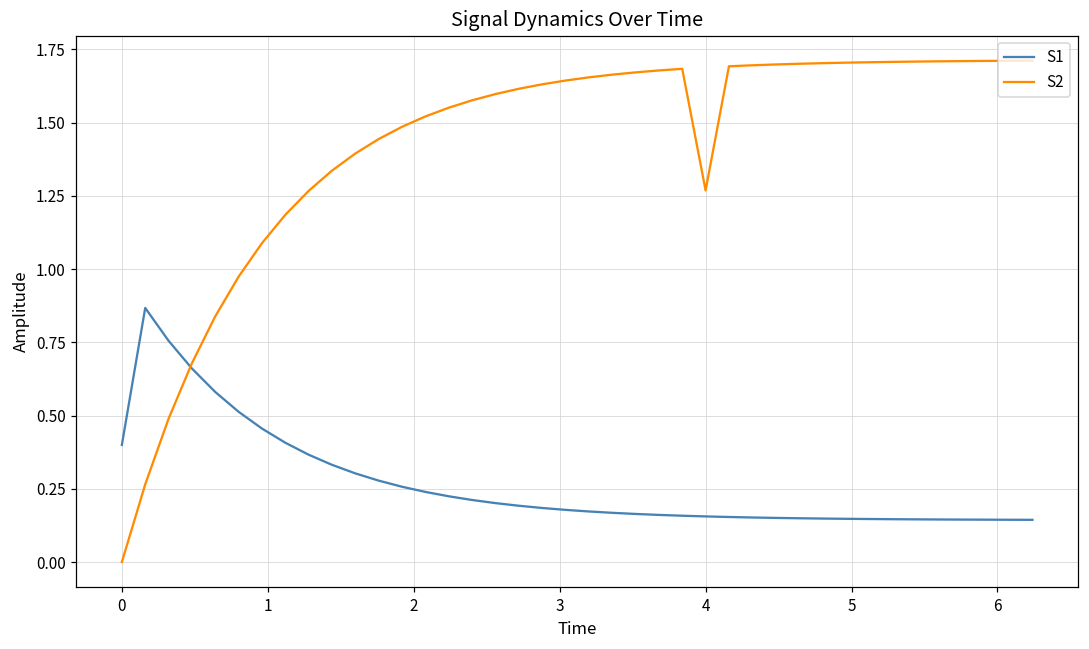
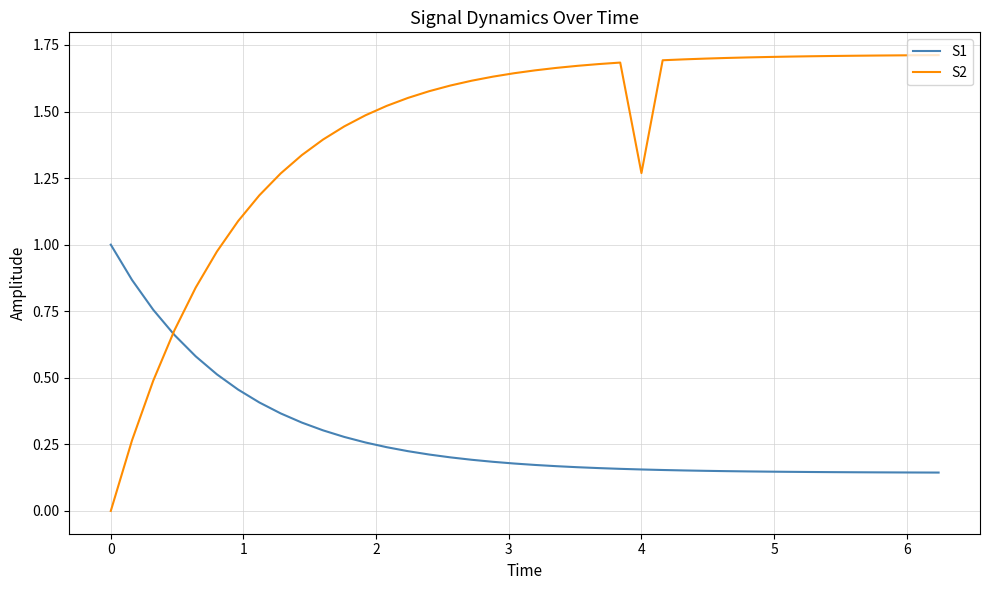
S1, 0: 0.4 -> 1.0
